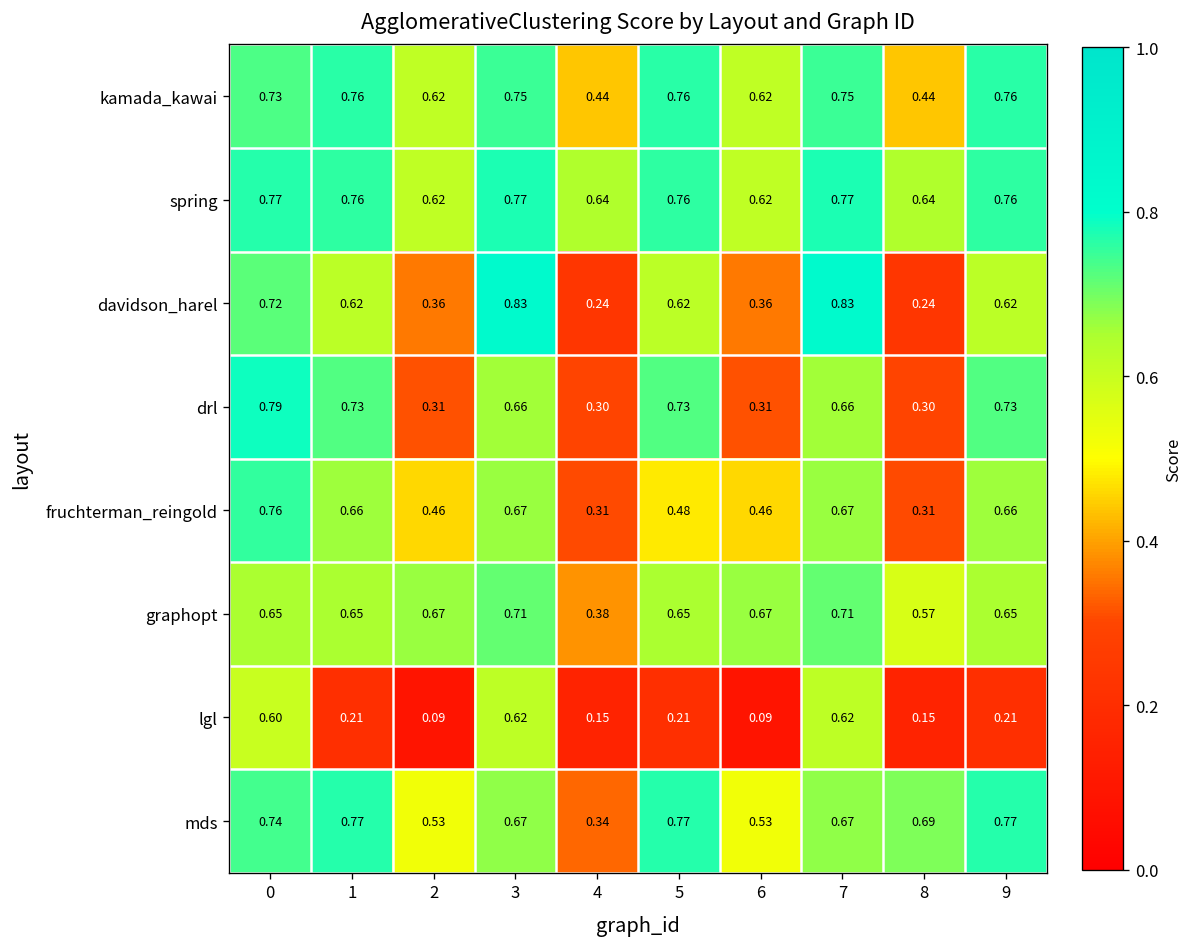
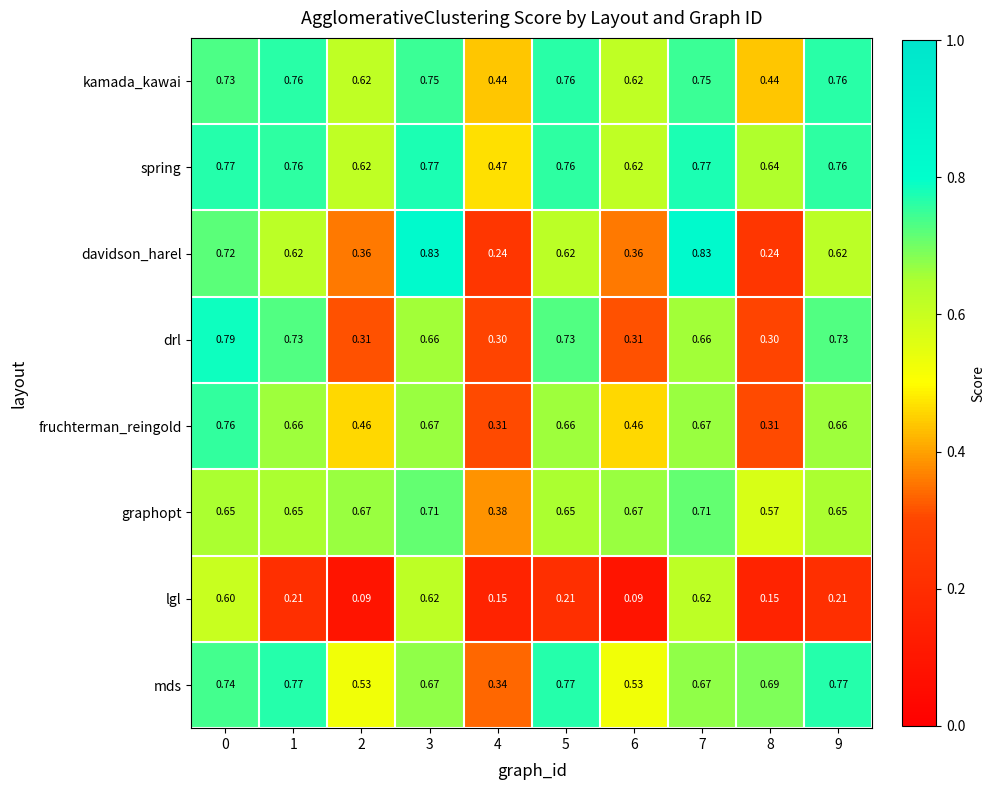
spring, 4: 0.64 -> 0.47
fruchterman_reingold, 5: 0.48 -> 0.66
